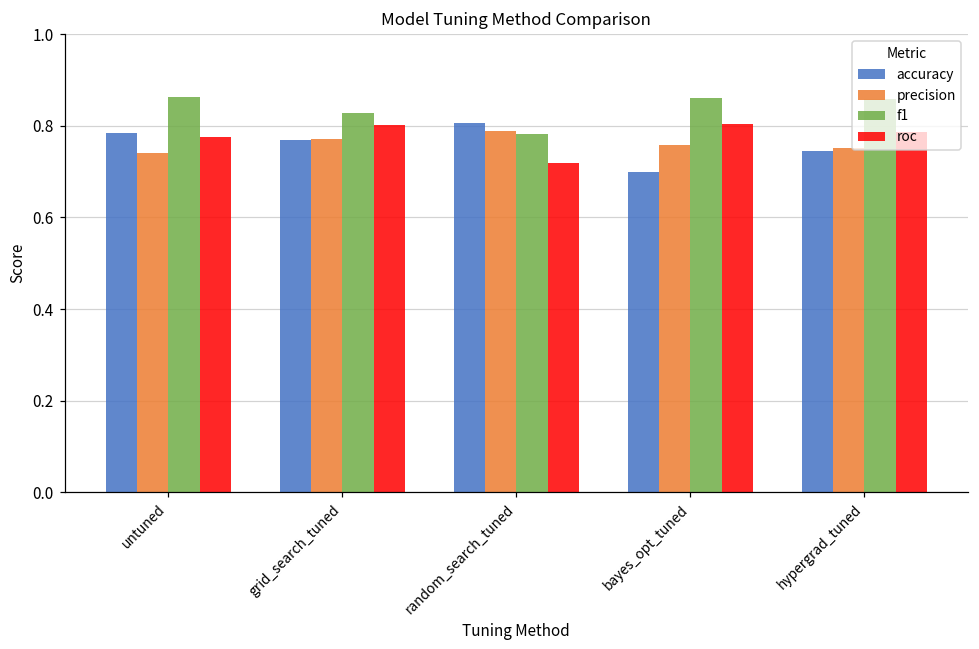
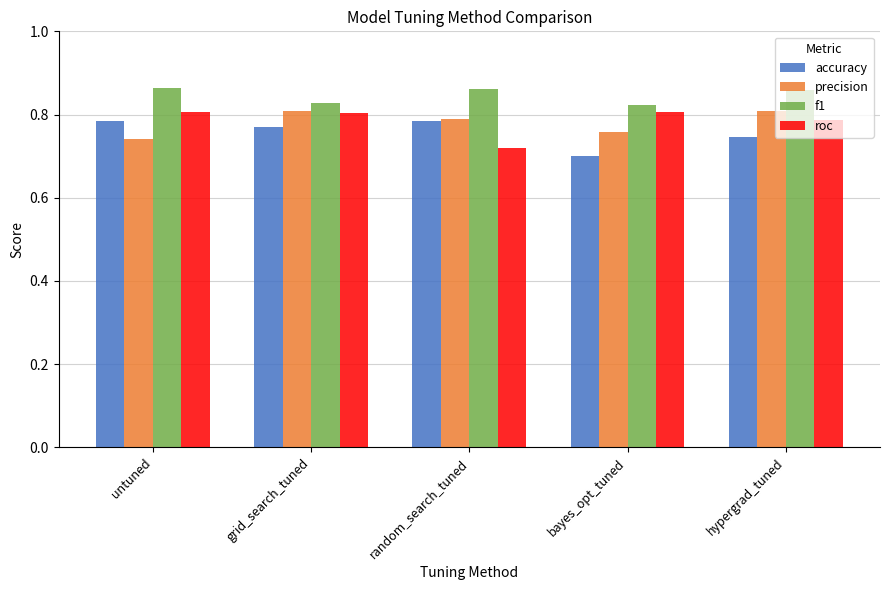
roc, untuned: 0.77 -> 0.81
precision, grid_search_tuned: 0.77 -> 0.81
accuracy, random_search_tuned: 0.81 -> 0.79
f1, random_search_tuned: 0.78 -> 0.86
f1, bayes_opt_tuned: 0.86 -> 0.82
precision, hypergrad_tuned: 0.75 -> 0.81
